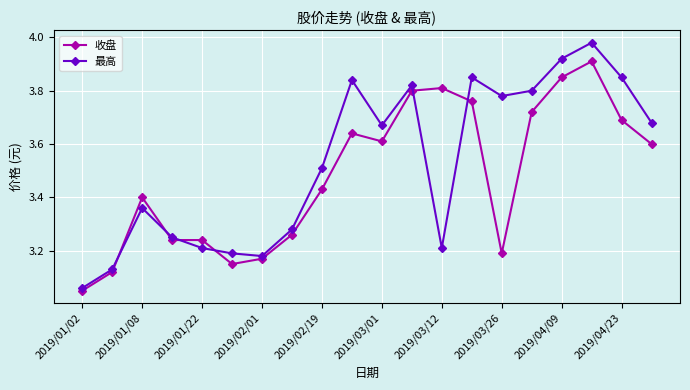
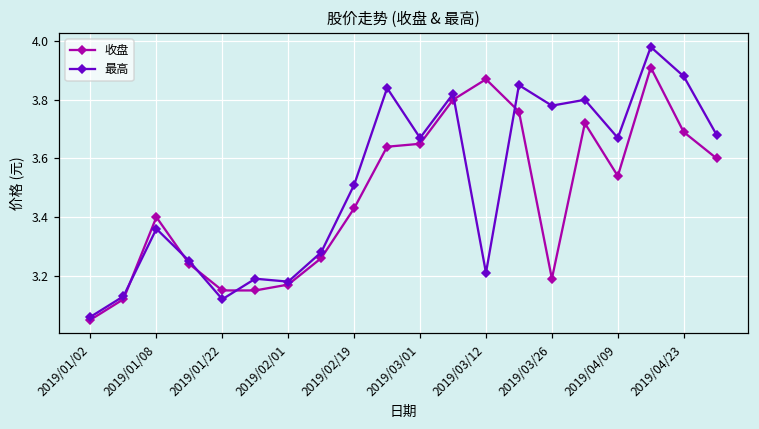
收盘, 2019/01/22: 3.24 -> 3.15
最高, 2019/01/22: 3.21 -> 3.12
收盘, 2019/03/01: 3.61 -> 3.65
收盘, 2019/03/12: 3.81 -> 3.87
收盘, 2019/04/09: 3.85 -> 3.54
最高, 2019/04/09: 3.92 -> 3.67
最高, 2019/04/23: 3.85 -> 3.88
